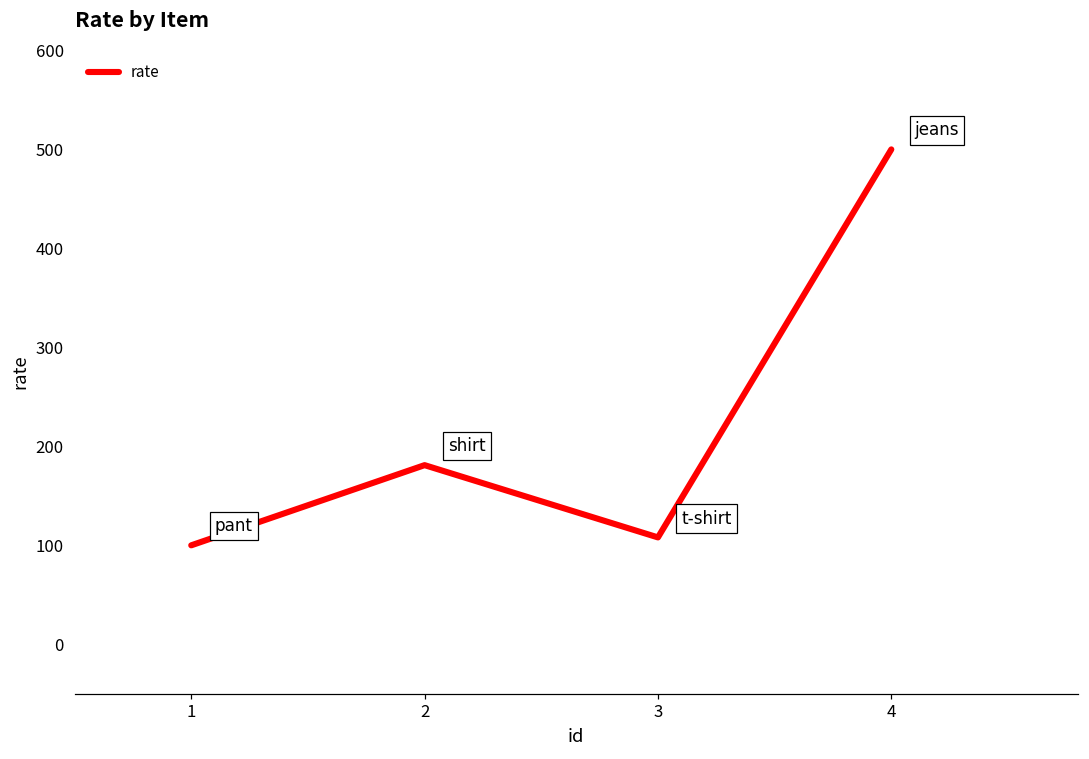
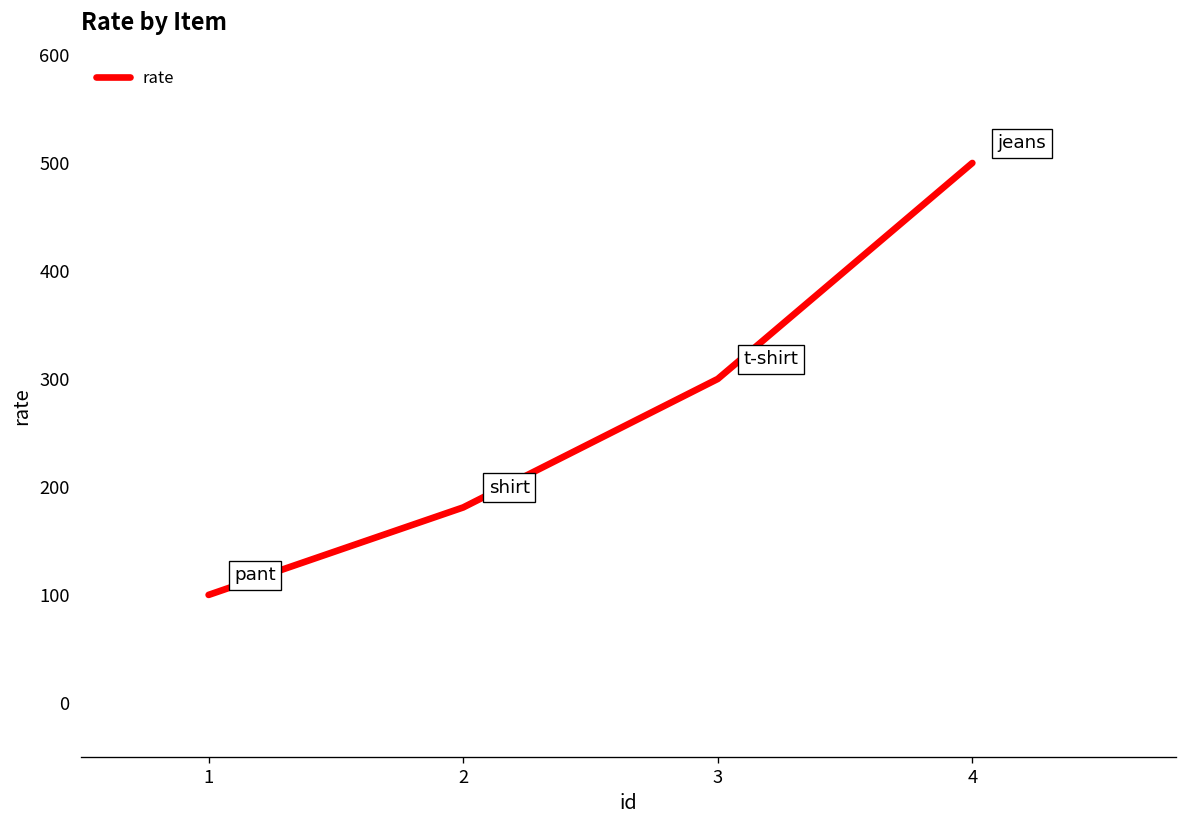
3: 110 -> 300
